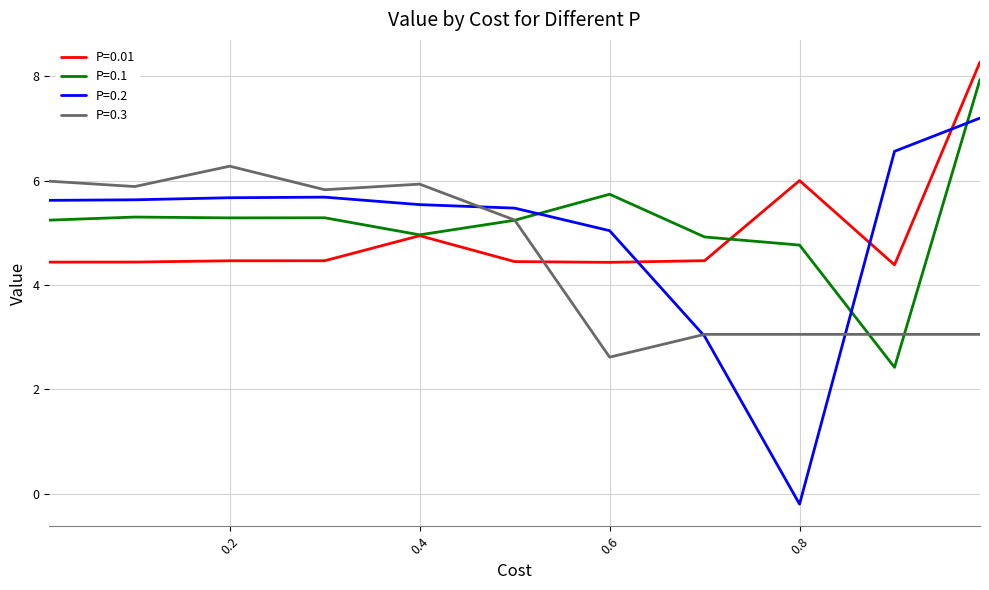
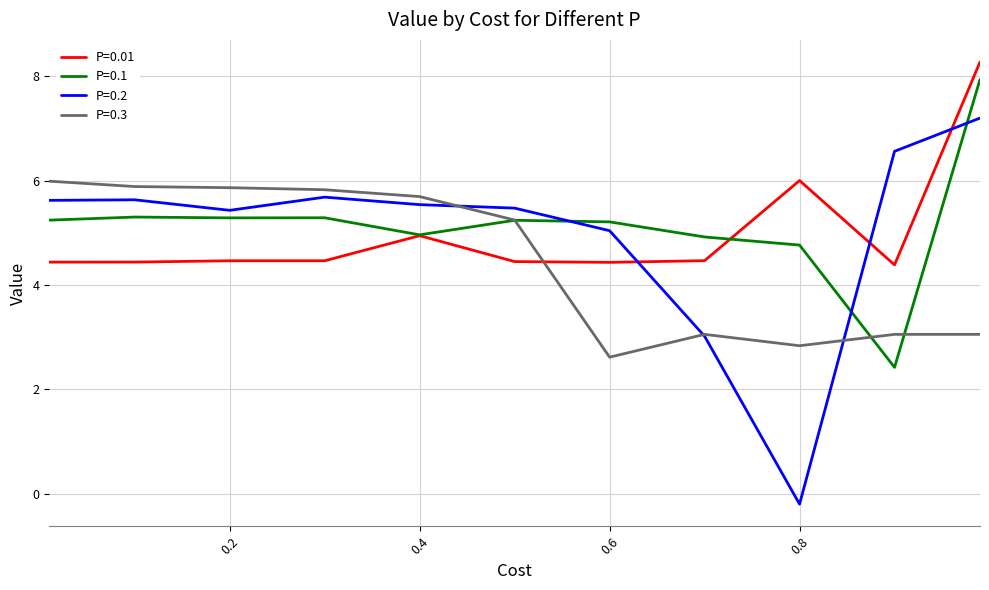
P=0.2, 0.2: 5.7 -> 5.4
P=0.3, 0.2: 6.3 -> 5.9
P=0.3, 0.4: 5.9 -> 5.7
P=0.1, 0.6: 5.7 -> 5.2
P=0.3, 0.8: 3.1 -> 2.8
